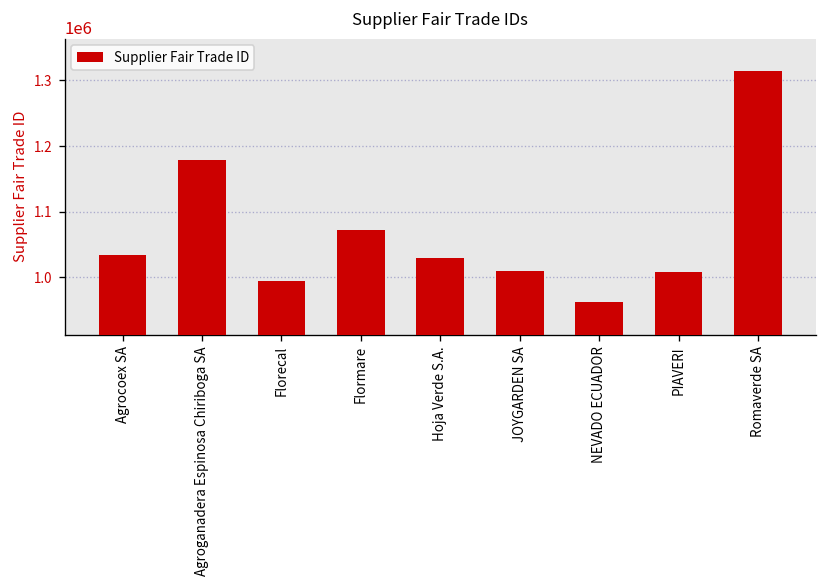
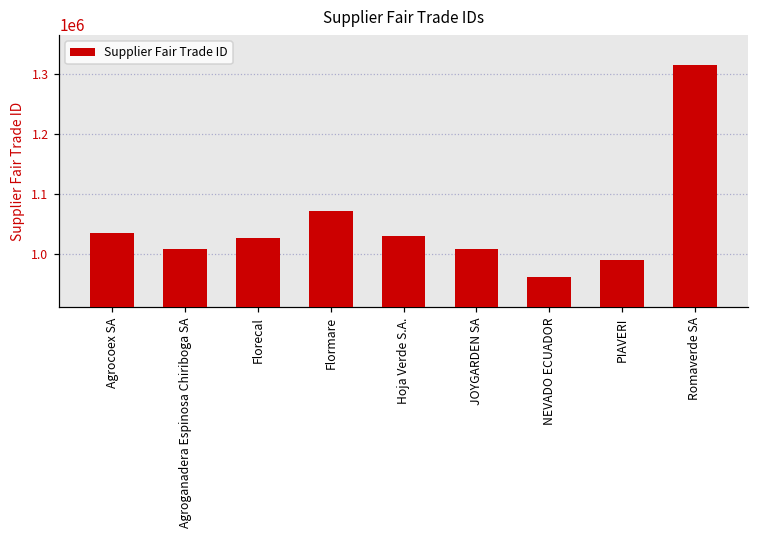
Agroganadera Espinosa Chiriboga SA: 1180000 -> 1010000
Florecal: 990000 -> 1030000
PIAVERI: 1010000 -> 990000
